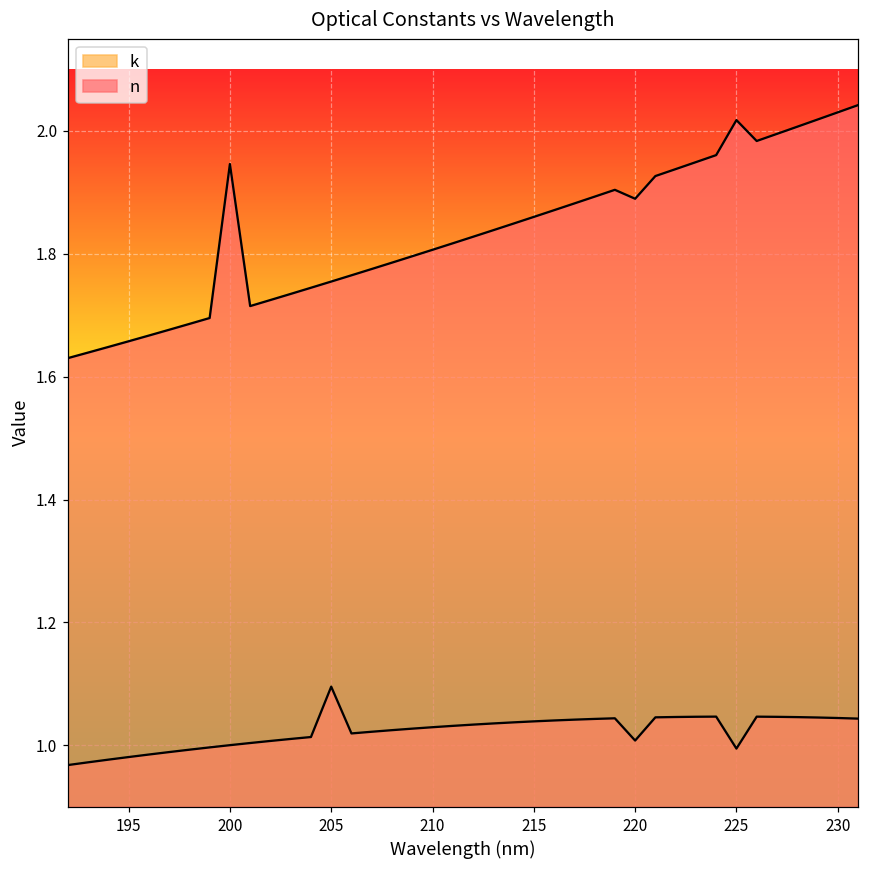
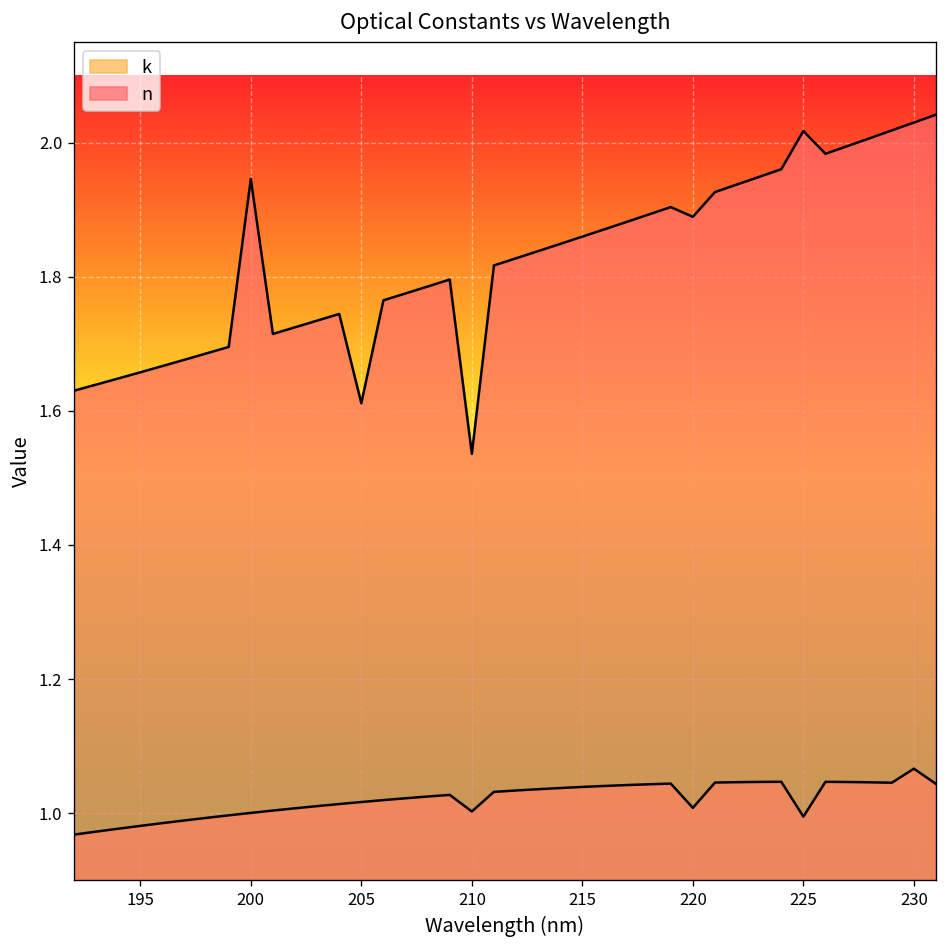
n, 205: 1.75 -> 1.61
k, 205: 1.10 -> 1.02
n, 210: 1.81 -> 1.54
k, 210: 1.03 -> 1.00
k, 230: 1.04 -> 1.07
